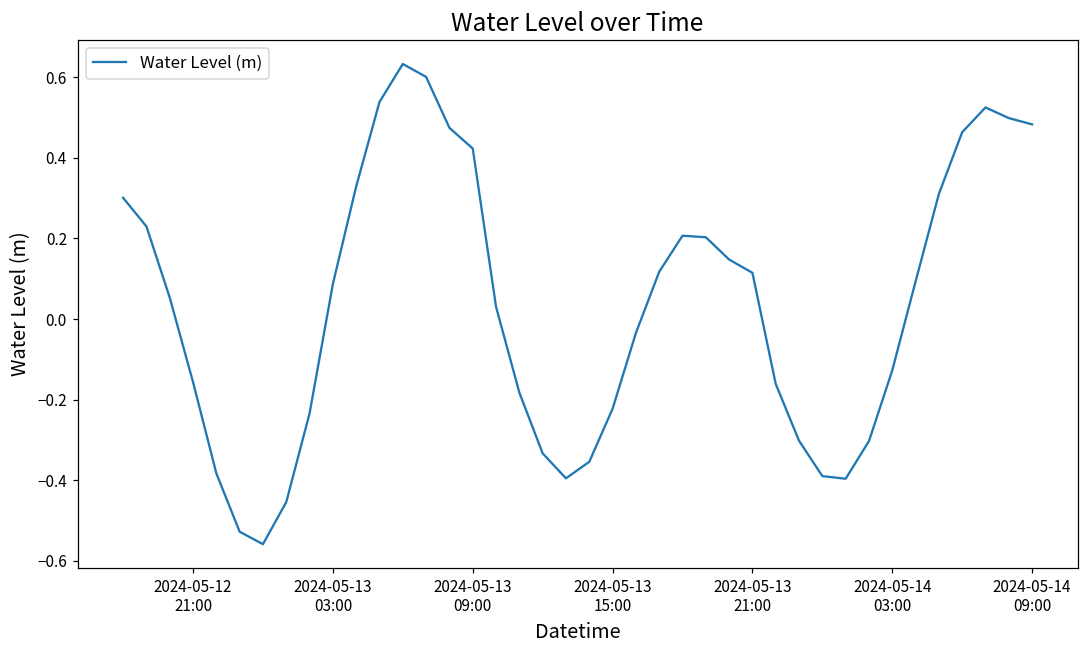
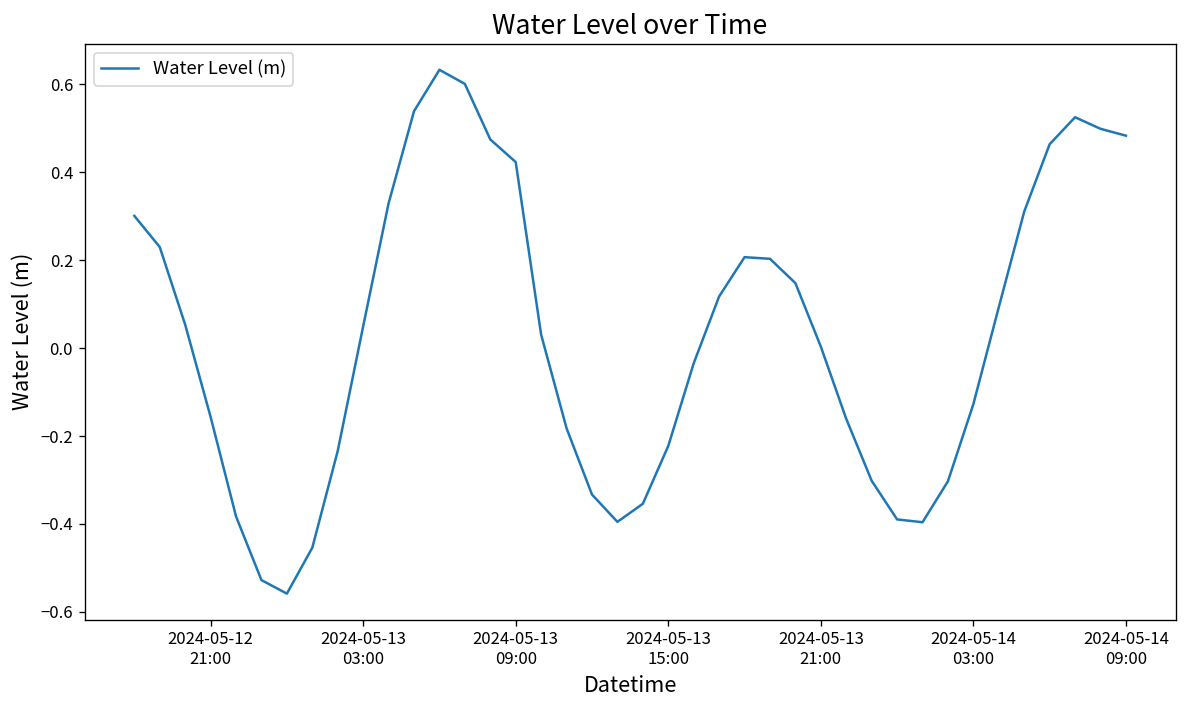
2024-05-13 03:00: 0.09 -> 0.05
2024-05-13 21:00: 0.11 -> 0.00
